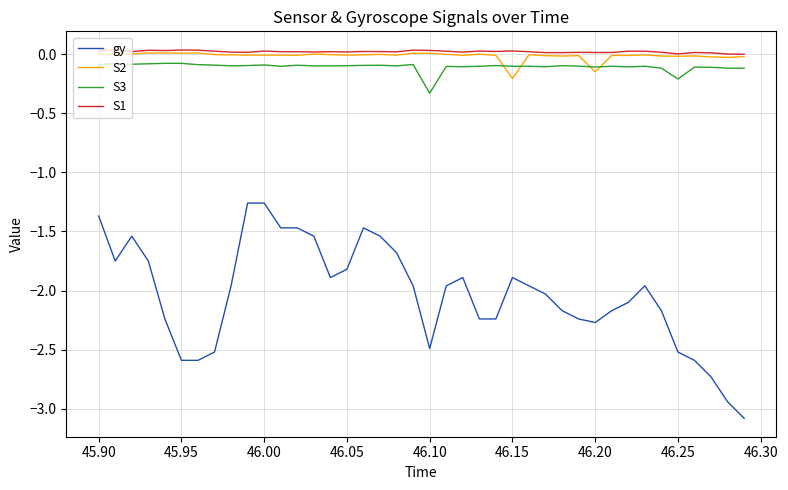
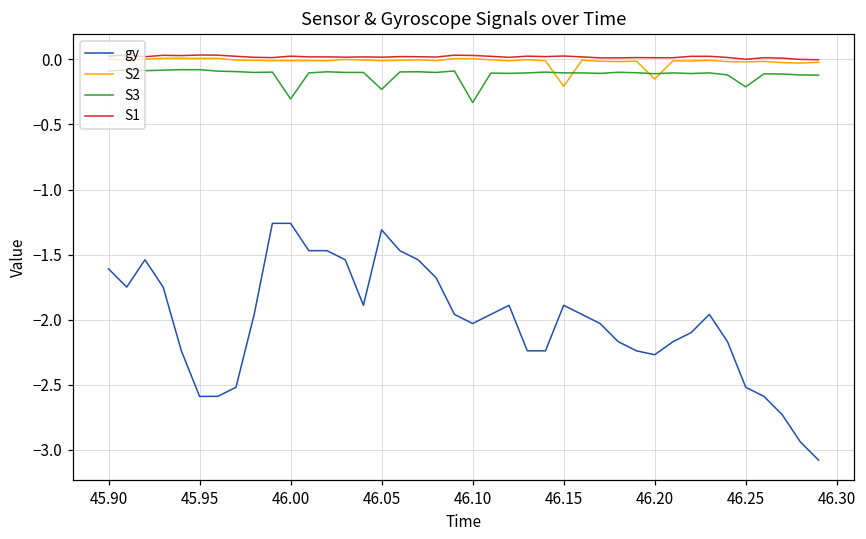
gy, 45.90: -1.37 -> -1.61
S3, 46.00: -0.09 -> -0.30
gy, 46.05: -1.82 -> -1.31
S3, 46.05: -0.10 -> -0.23
gy, 46.10: -2.49 -> -2.03
